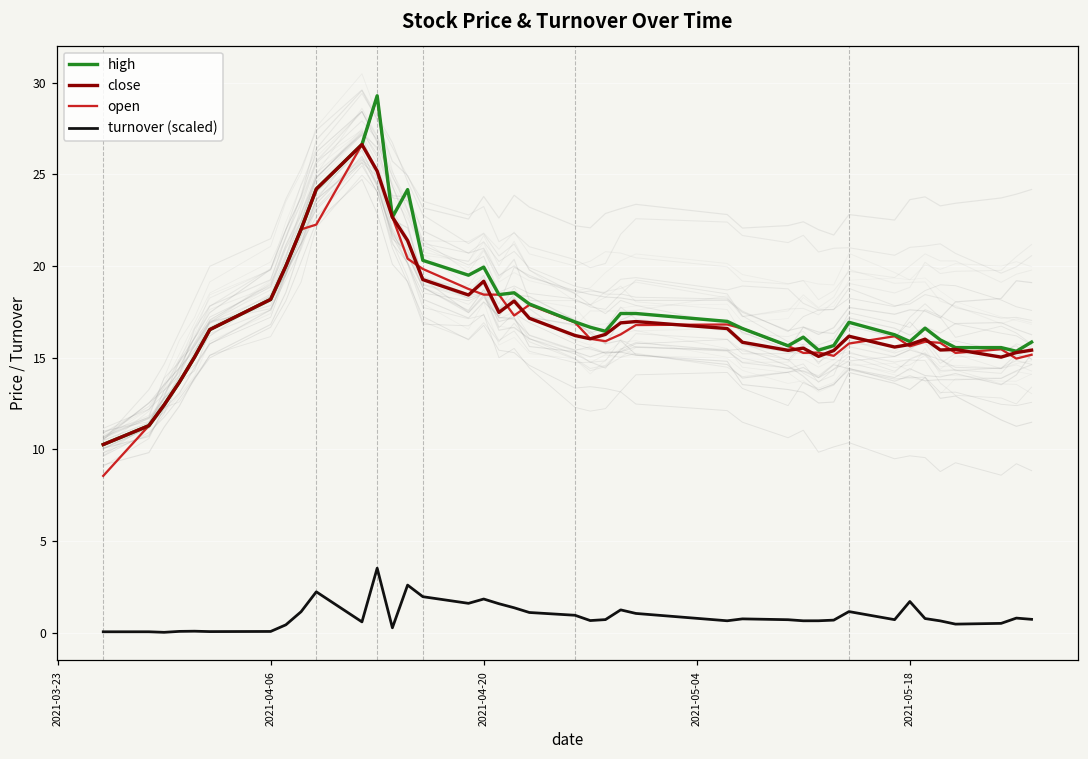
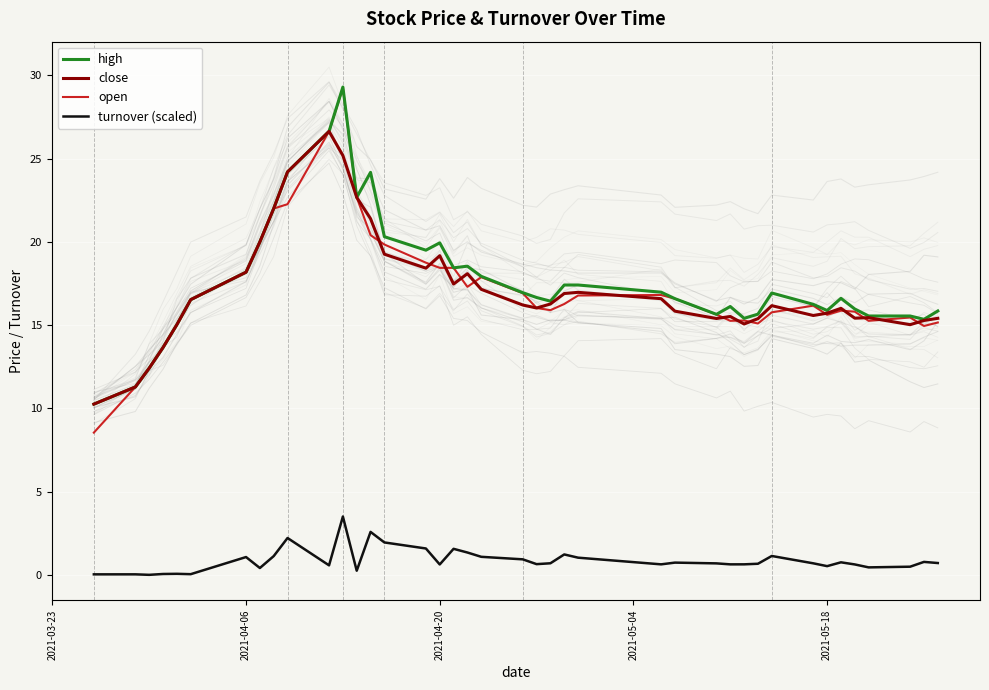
turnover (scaled), 2021-04-06: 0.1 -> 1.1
turnover (scaled), 2021-04-20: 1.8 -> 0.6
turnover (scaled), 2021-05-18: 1.7 -> 0.5
